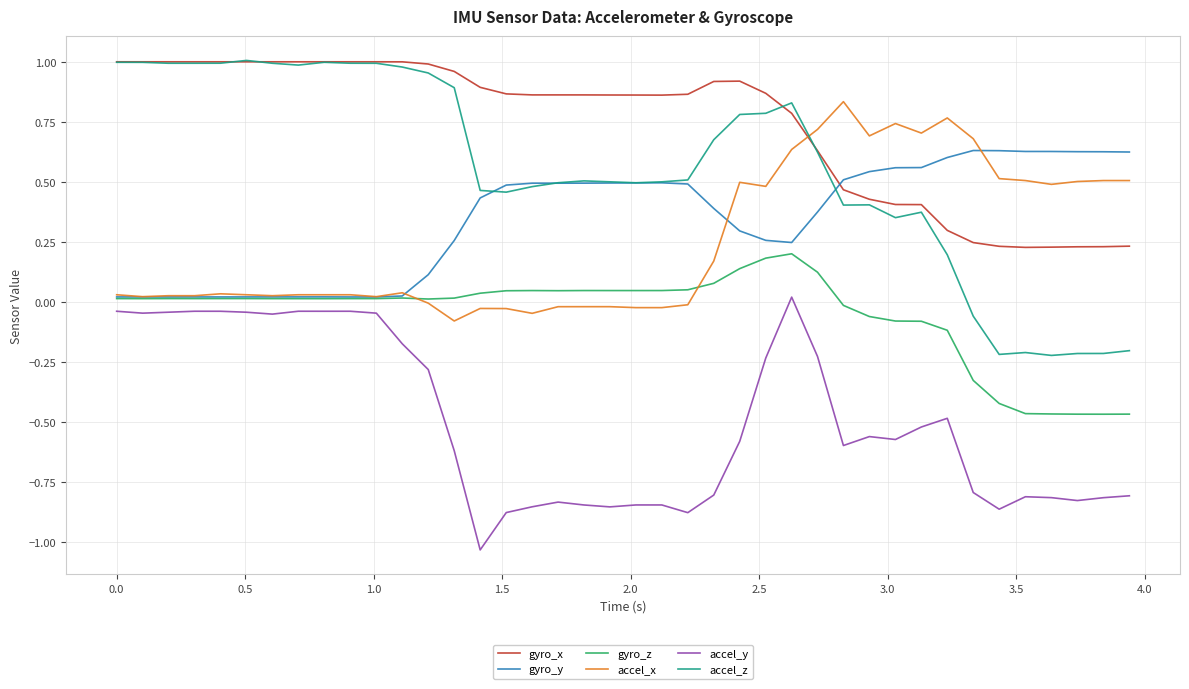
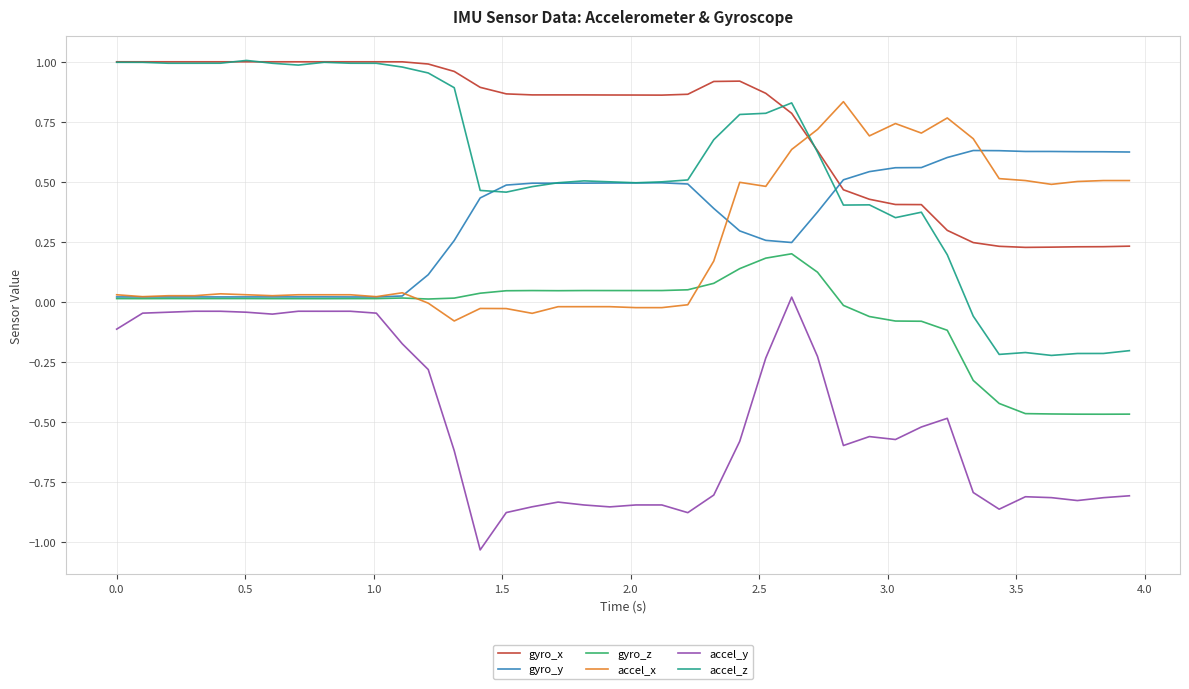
accel_y, 0.0: -0.04 -> -0.11
